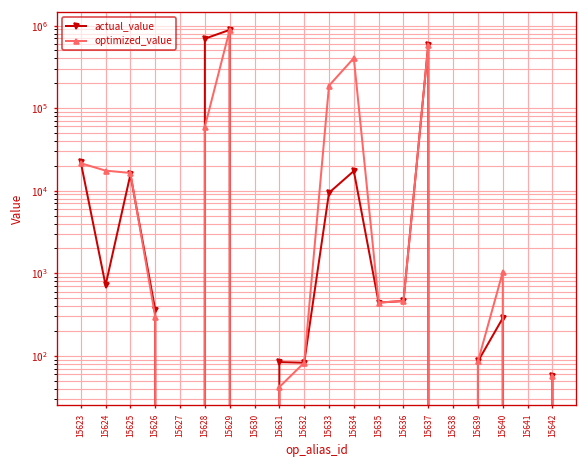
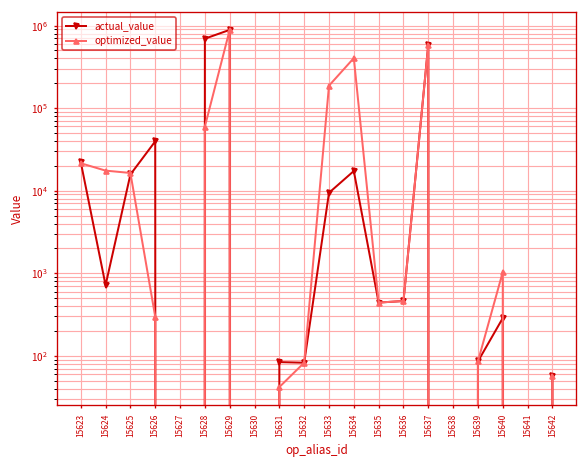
actual_value, 15626: 400 -> 40000
